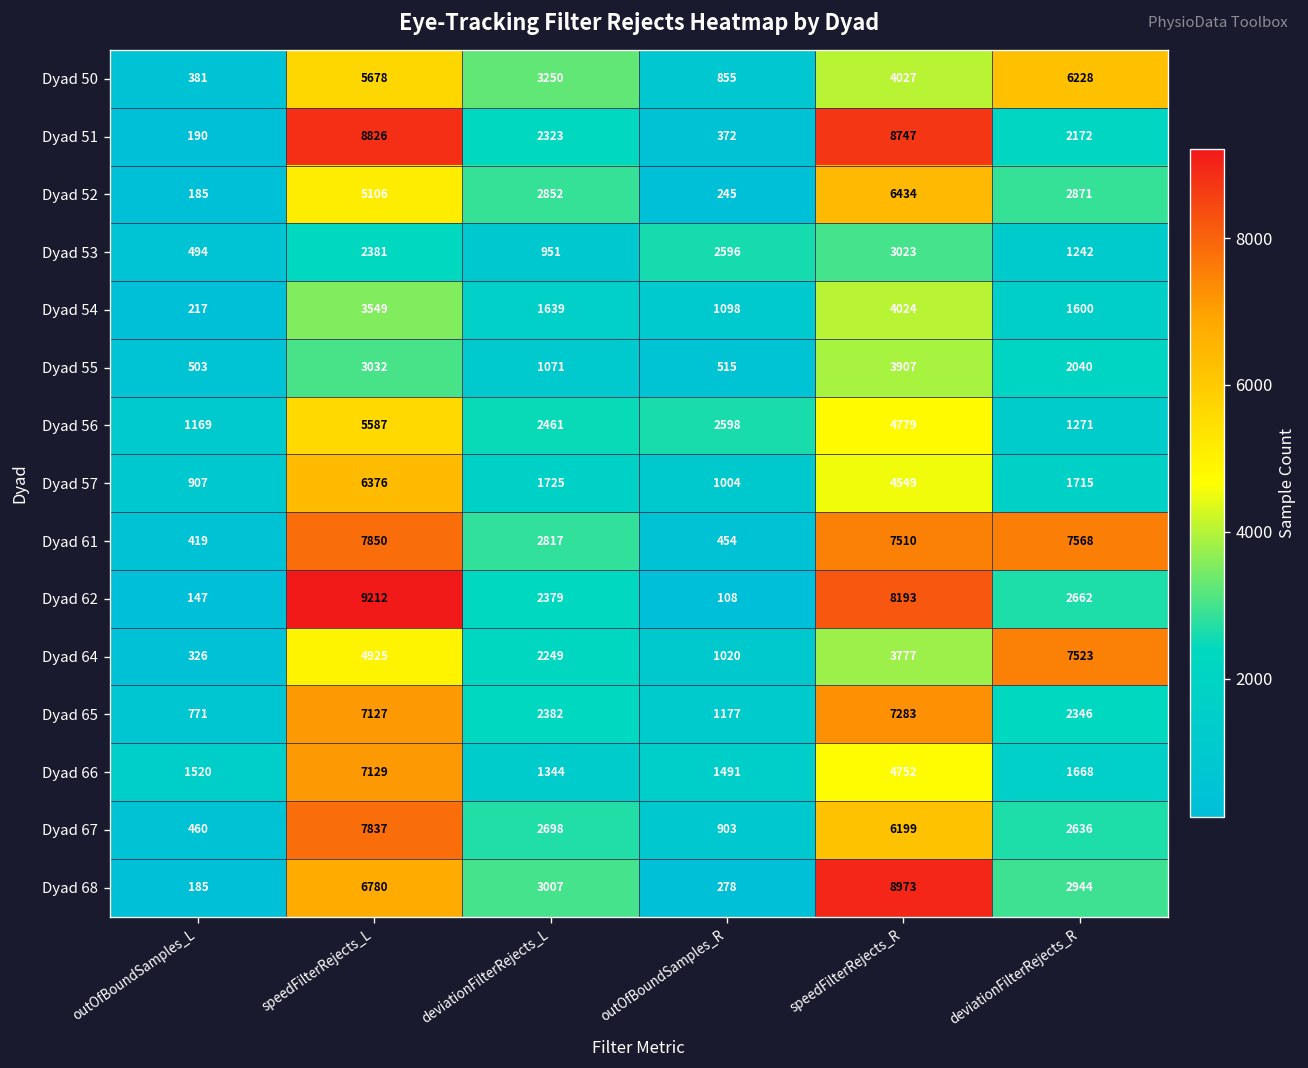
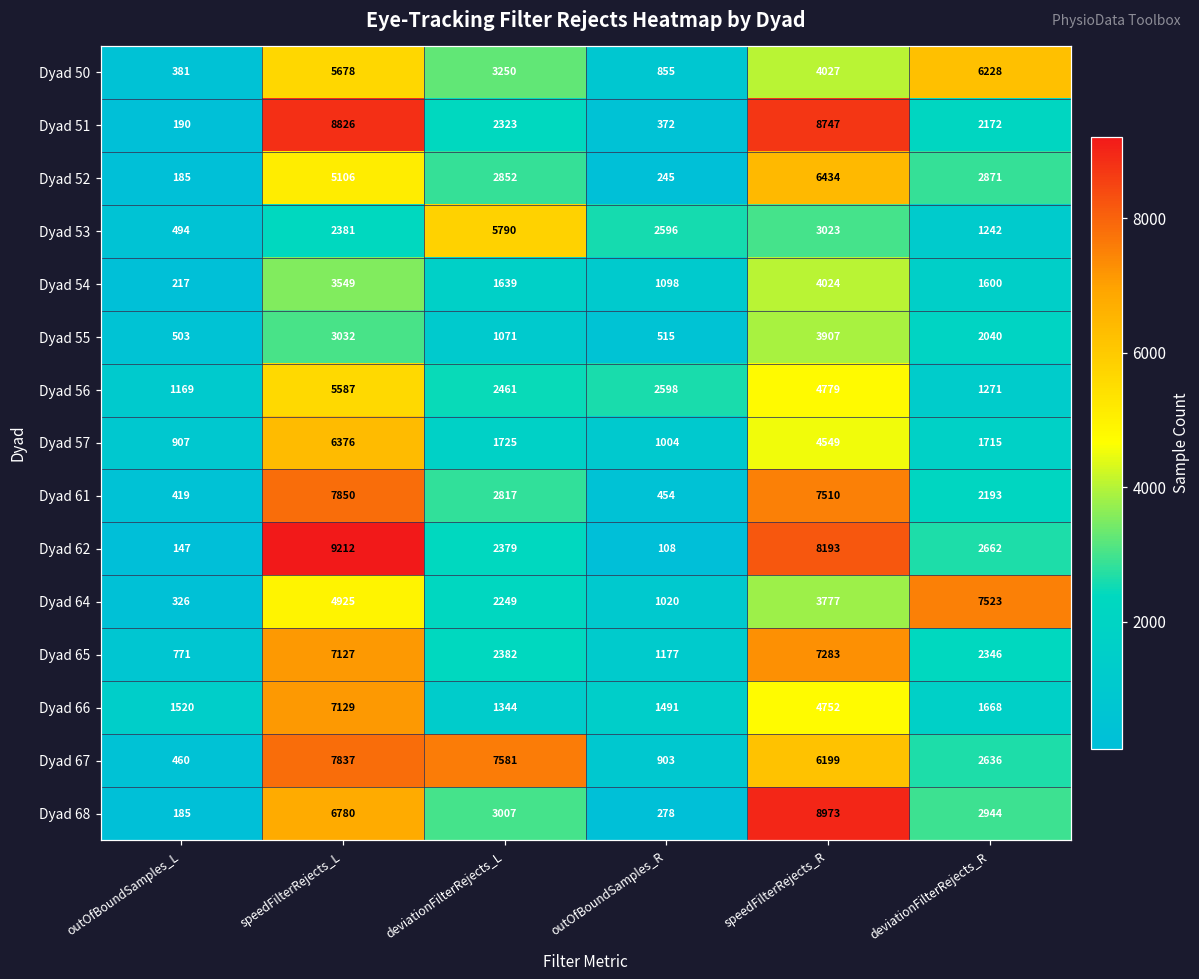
Dyad 53, deviationFilterRejects_L: 951 -> 5790
Dyad 61, deviationFilterRejects_R: 7568 -> 2193
Dyad 67, deviationFilterRejects_L: 2698 -> 7581
